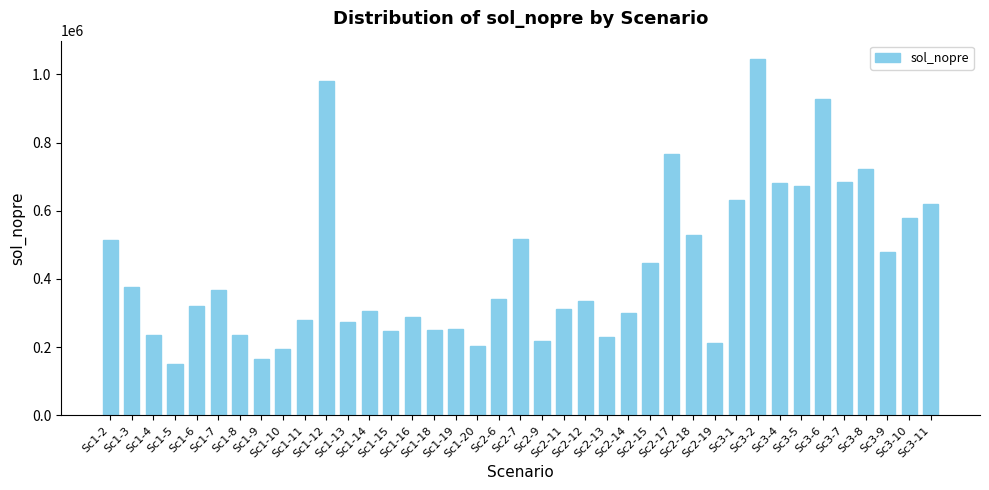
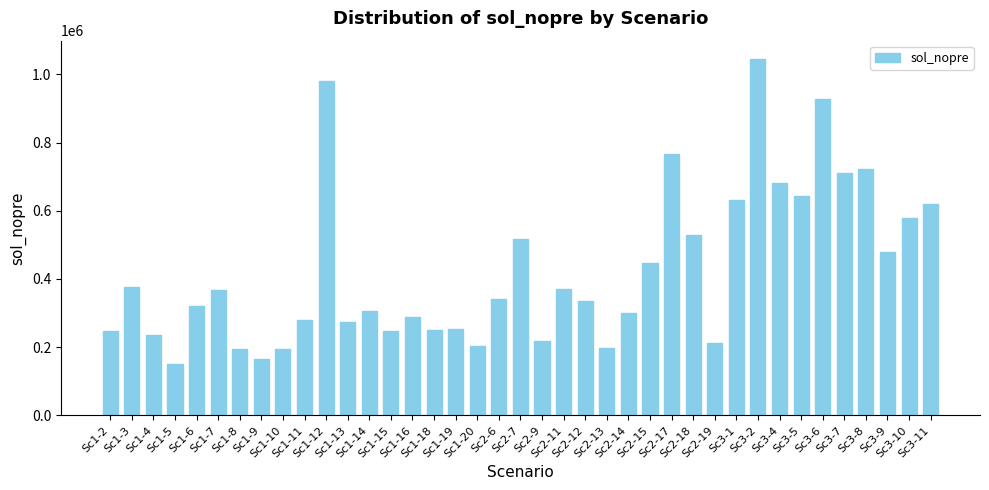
Sc1-2: 520000 -> 250000
Sc1-8: 240000 -> 200000
Sc2-11: 310000 -> 370000
Sc2-13: 230000 -> 200000
Sc3-5: 670000 -> 640000
Sc3-7: 690000 -> 710000
